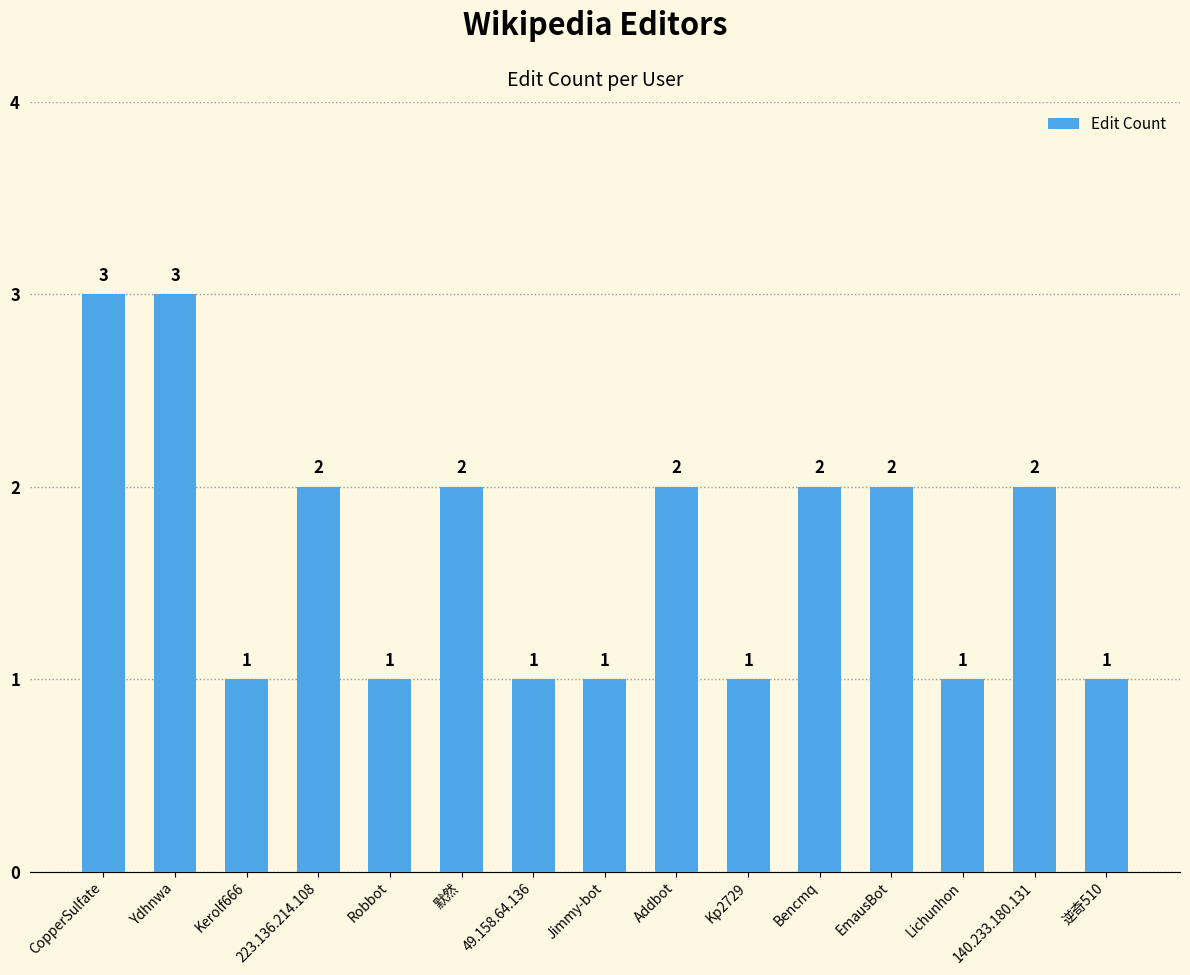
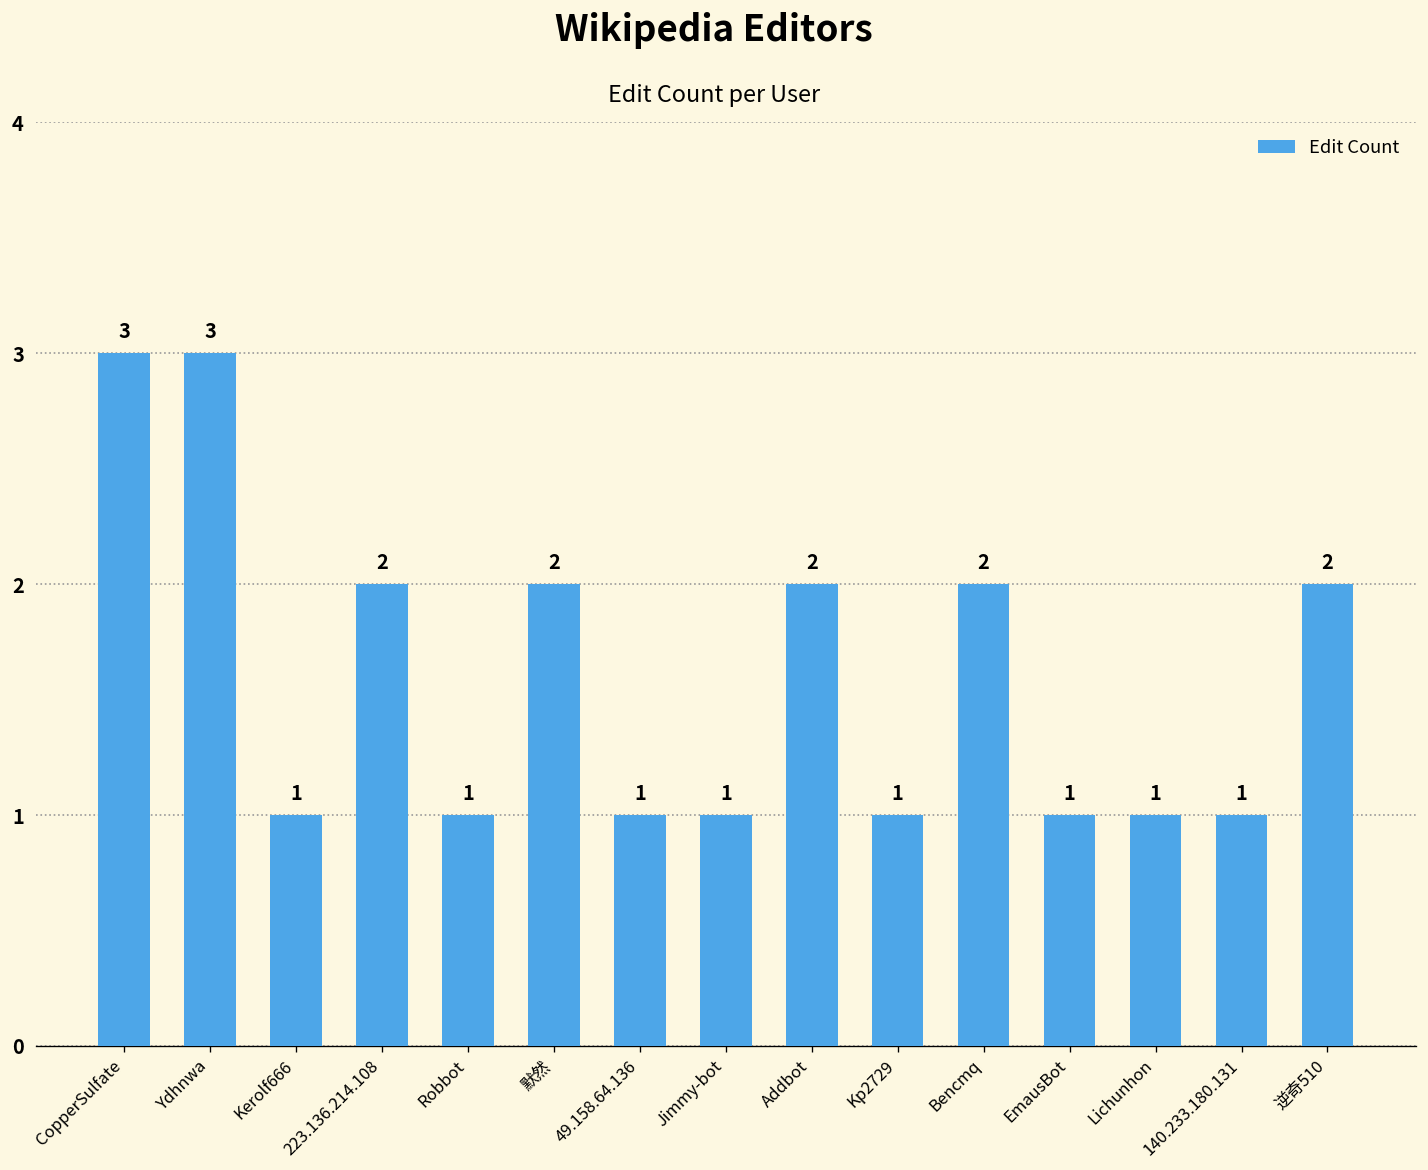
EmausBot: 2 -> 1
140.233.180.131: 2 -> 1
逆奇510: 1 -> 2
